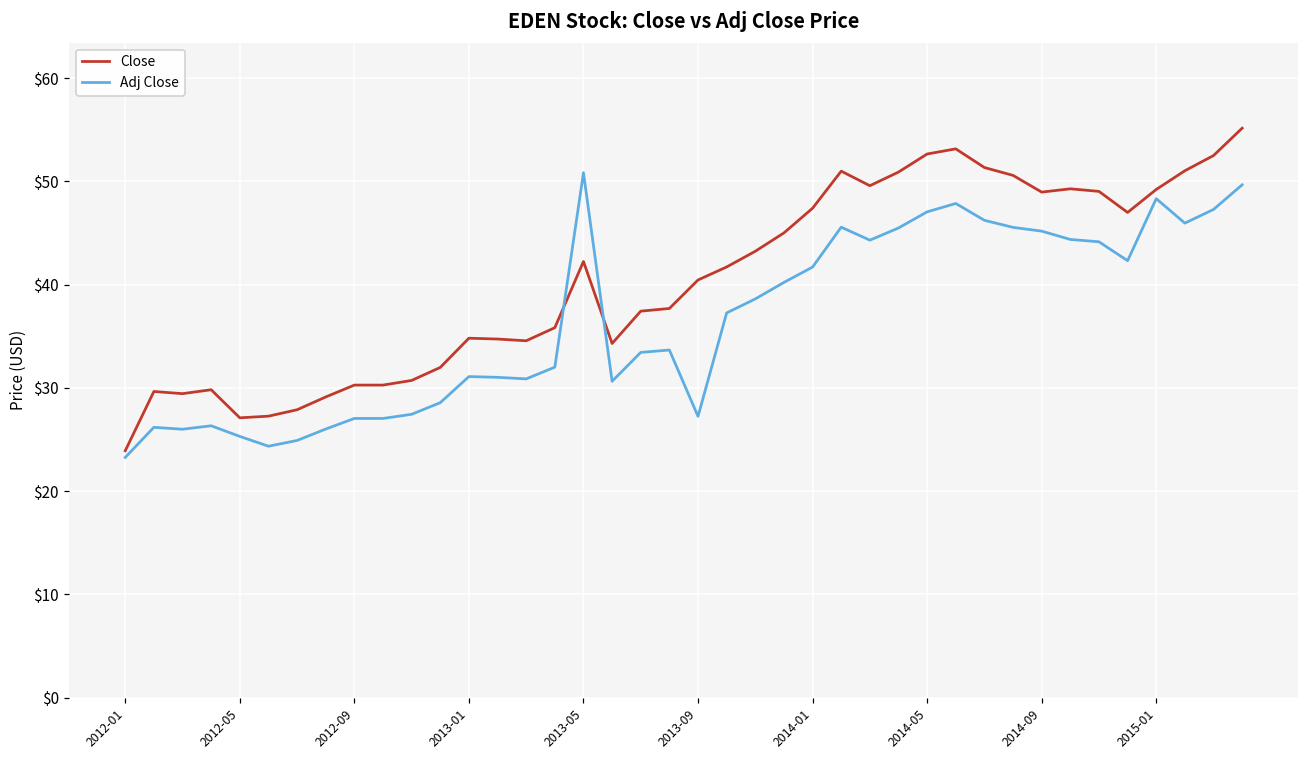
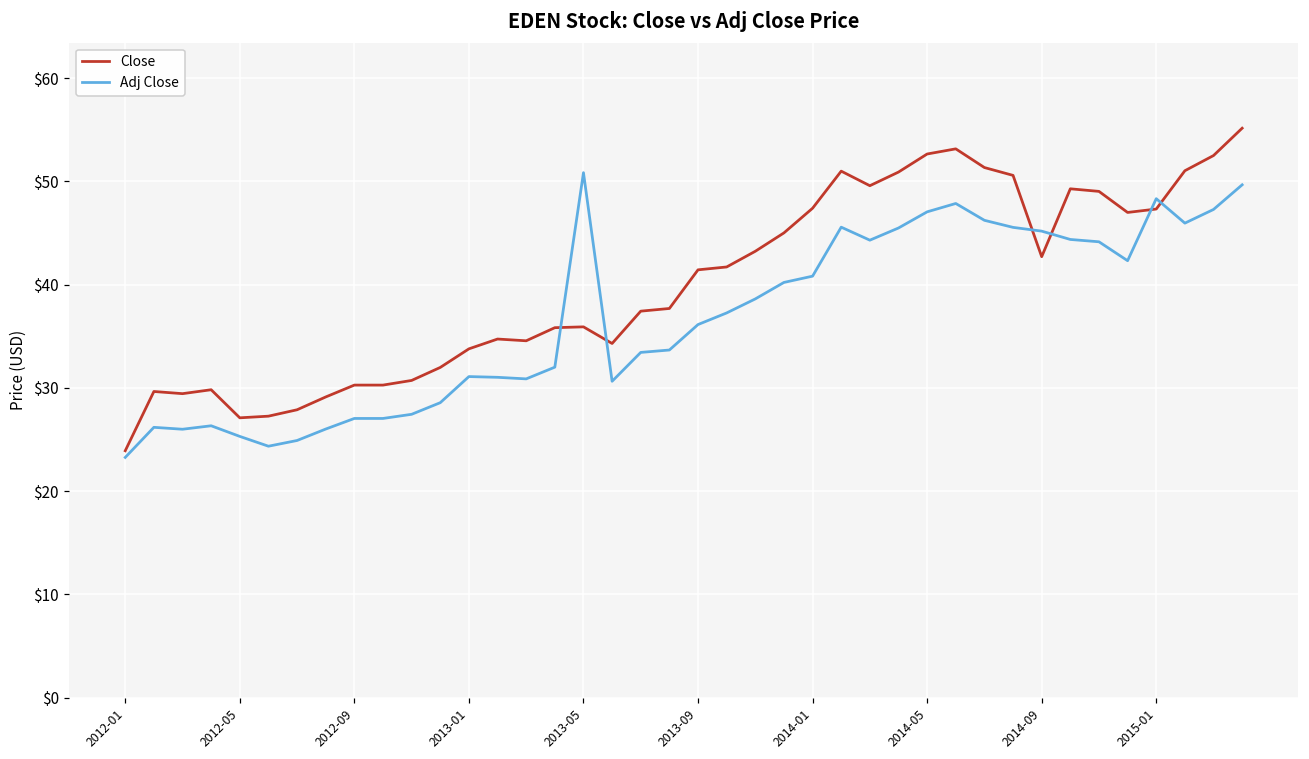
Close, 2013-01: $35 -> $34
Close, 2013-05: $42 -> $36
Close, 2013-09: $40 -> $41
Adj Close, 2013-09: $27 -> $36
Adj Close, 2014-01: $42 -> $41
Close, 2014-09: $49 -> $43
Close, 2015-01: $49 -> $47
